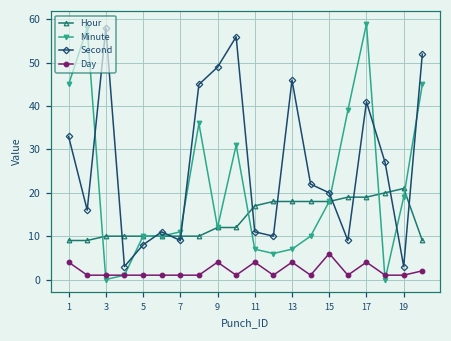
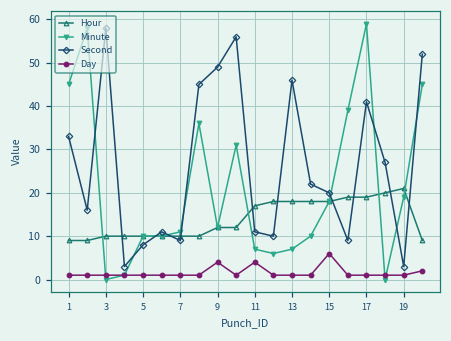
Day, 1: 4 -> 1
Day, 13: 4 -> 1
Day, 17: 4 -> 1
